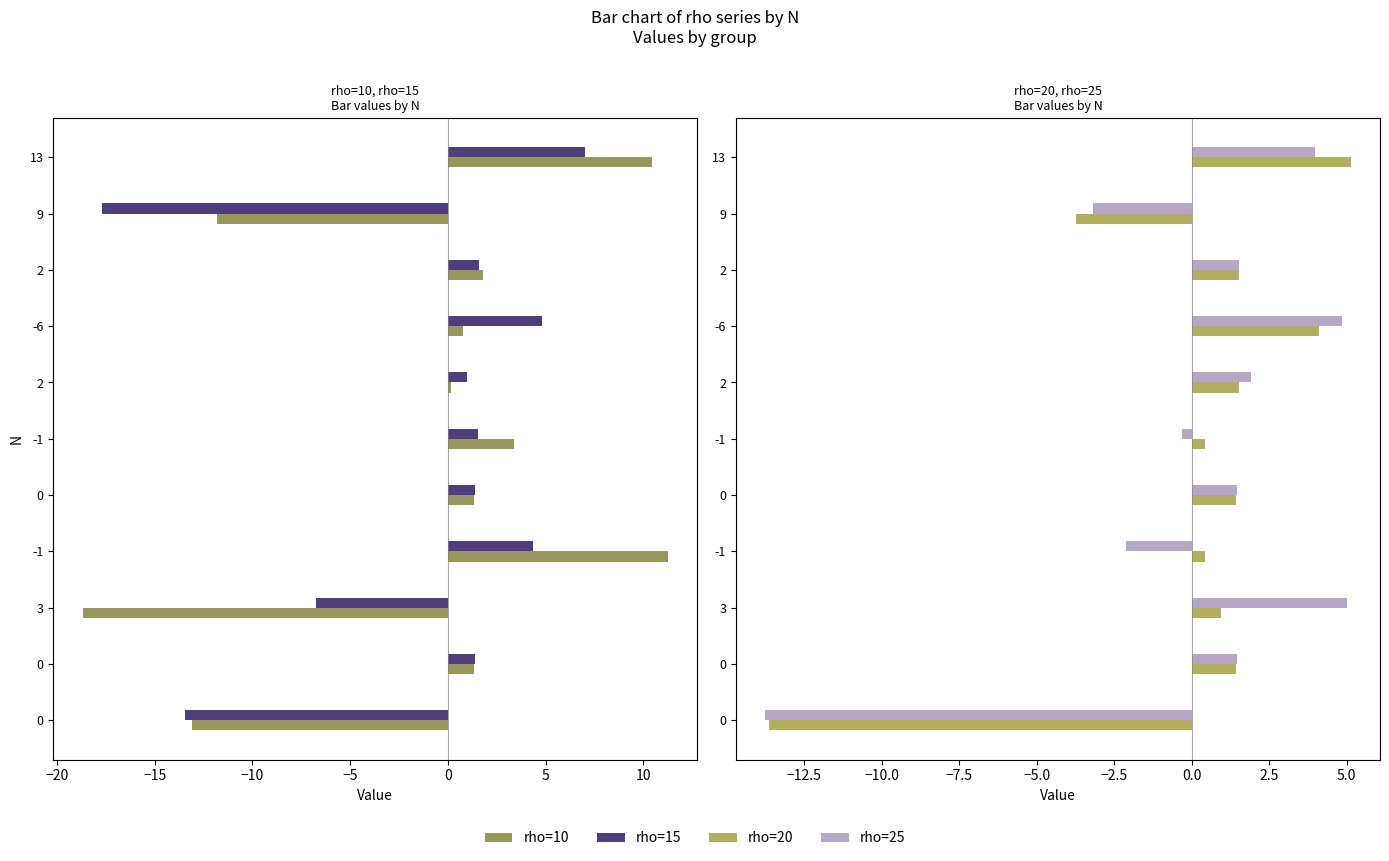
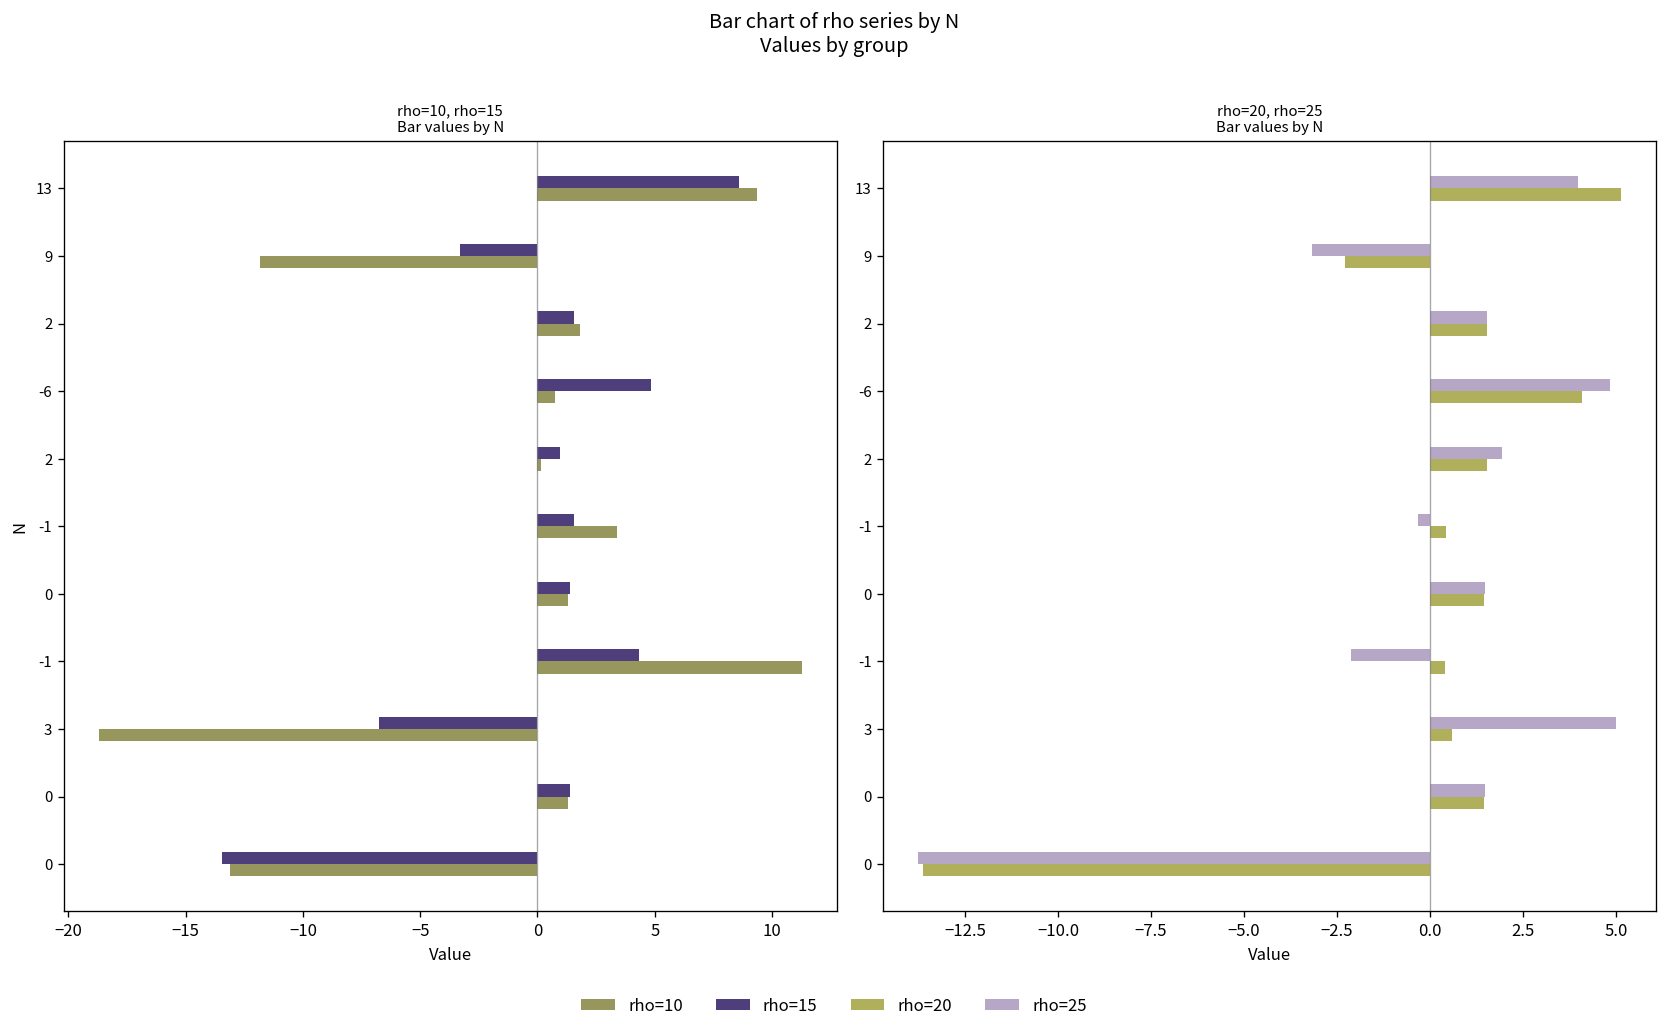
rho=10, rho=15 Bar values by N, rho=15, 13: 7.0 -> 8.6
rho=10, rho=15 Bar values by N, rho=10, 13: 10.4 -> 9.4
rho=10, rho=15 Bar values by N, rho=15, 9: -17.7 -> -3.3
rho=20, rho=25 Bar values by N, rho=20, 9: -3.7 -> -2.3
rho=20, rho=25 Bar values by N, rho=20, 3: 0.9 -> 0.6
